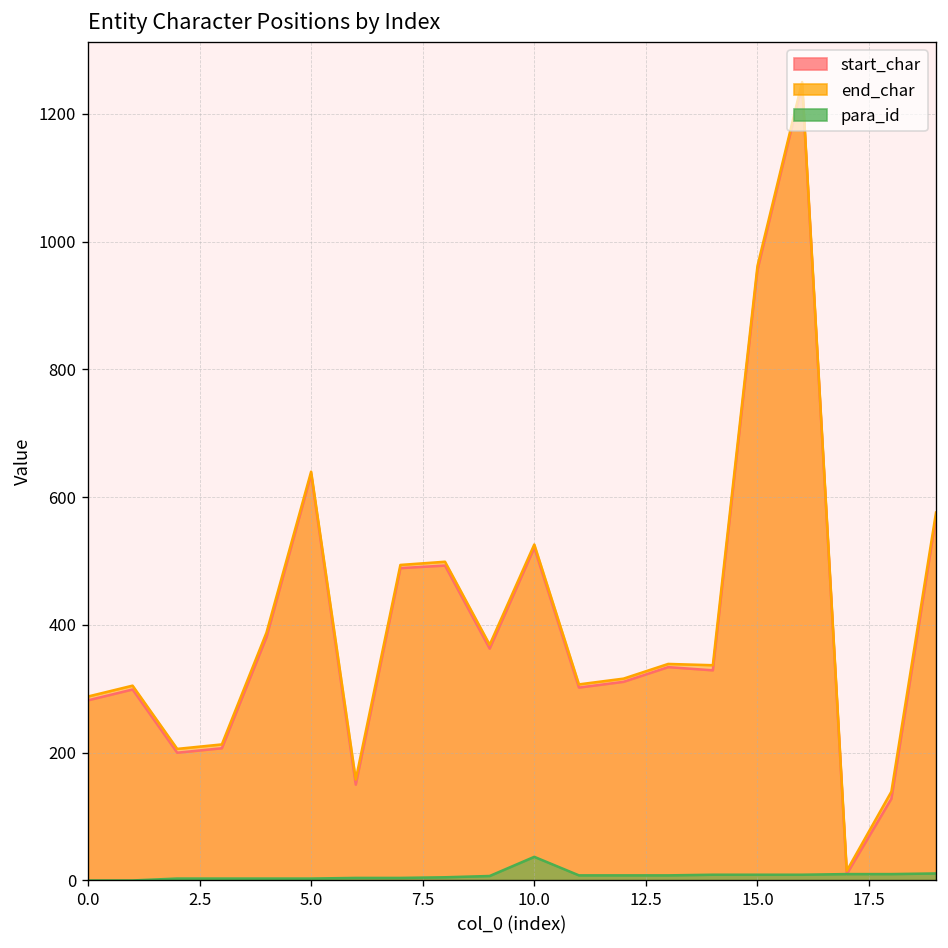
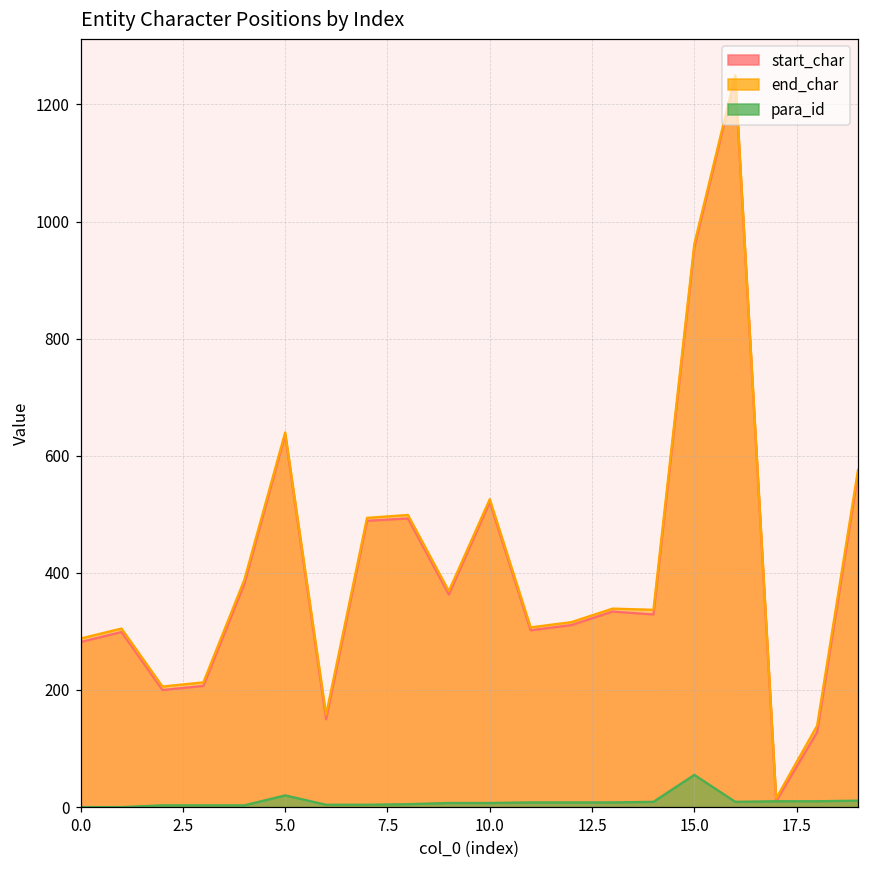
para_id, 5.0: 0 -> 20
para_id, 10.0: 40 -> 10
para_id, 15.0: 10 -> 60
